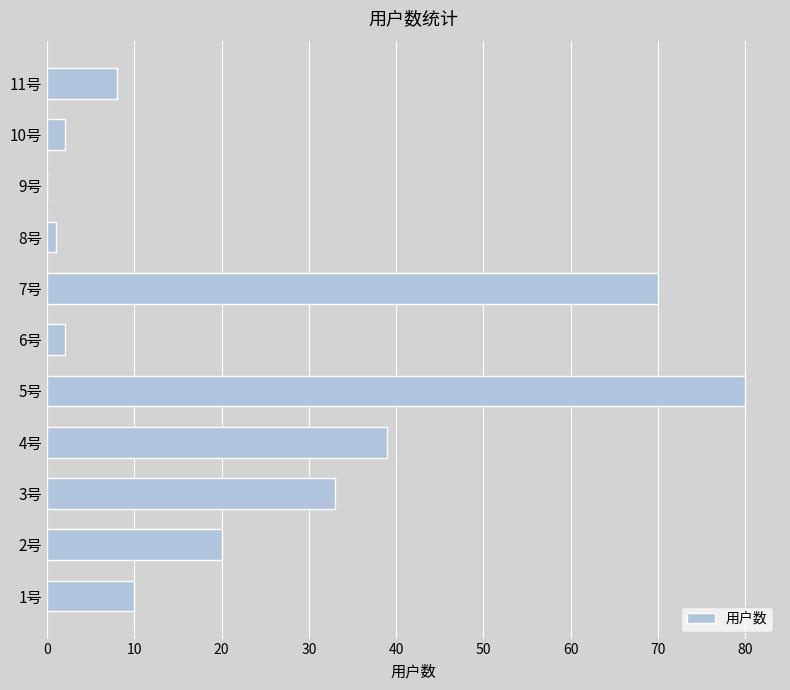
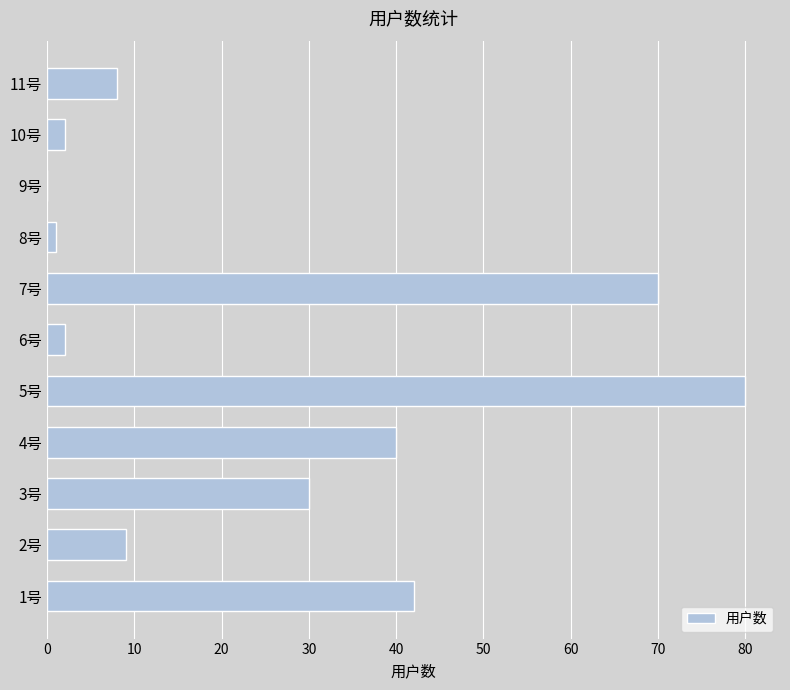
4号: 39 -> 40
3号: 33 -> 30
2号: 20 -> 9
1号: 10 -> 42
